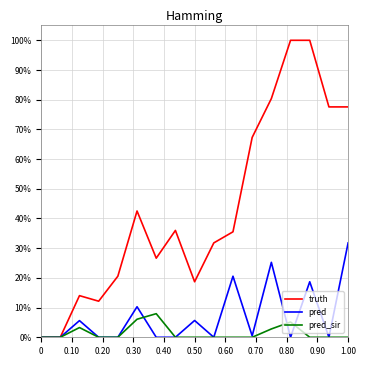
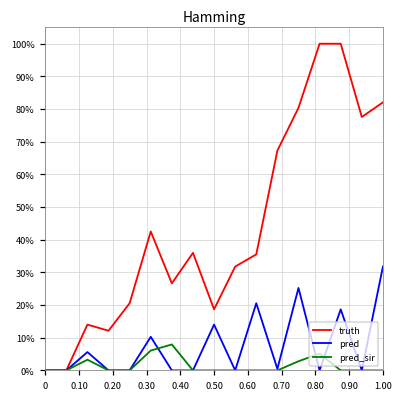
pred, 0.50: 6% -> 14%
truth, 1.00: 78% -> 82%
